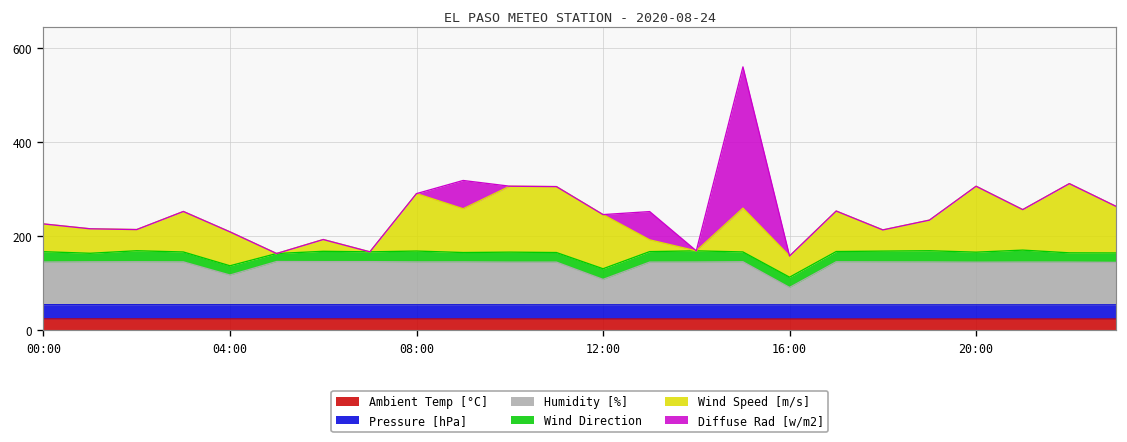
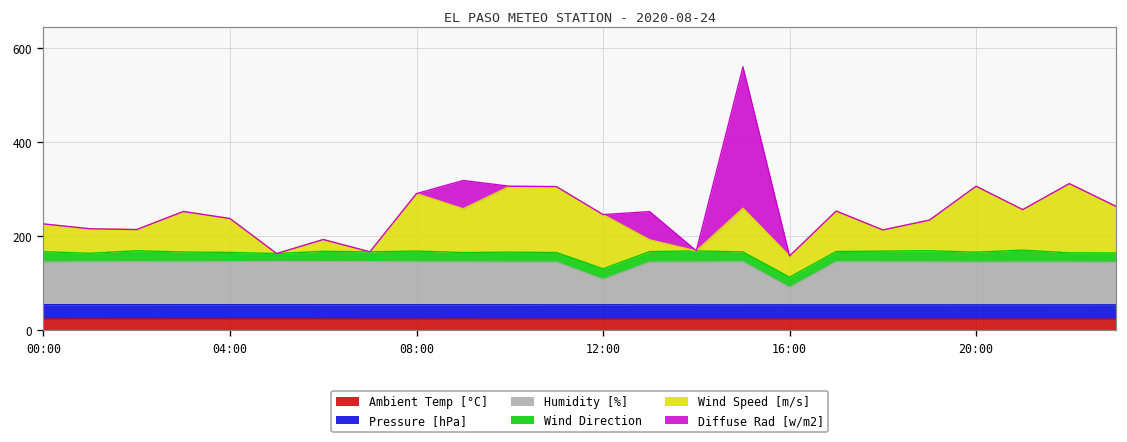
Humidity [%], 04:00: 60 -> 90
